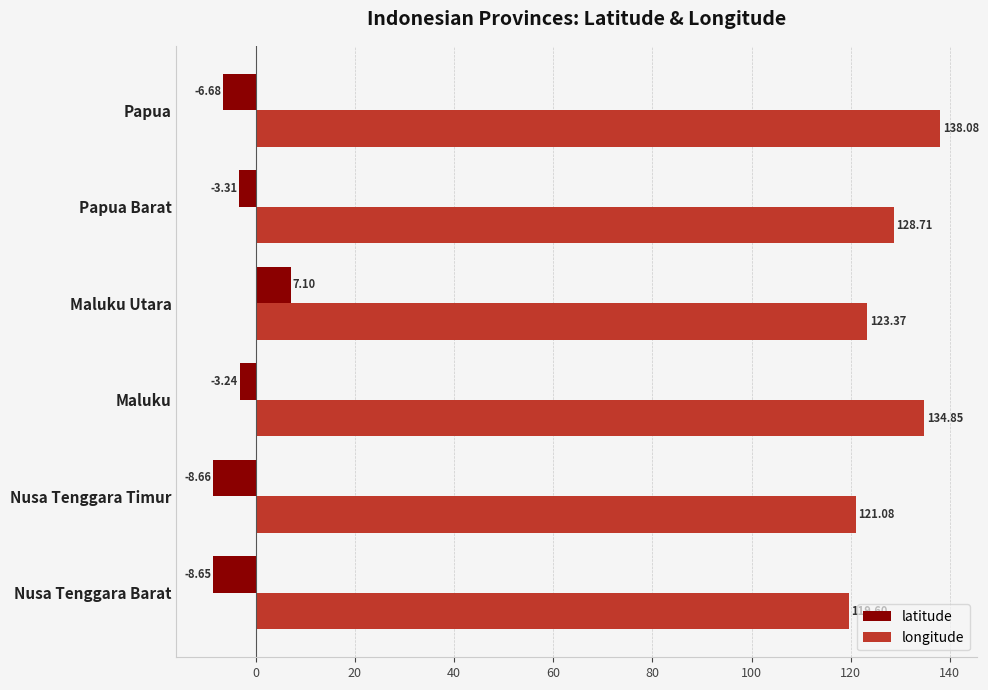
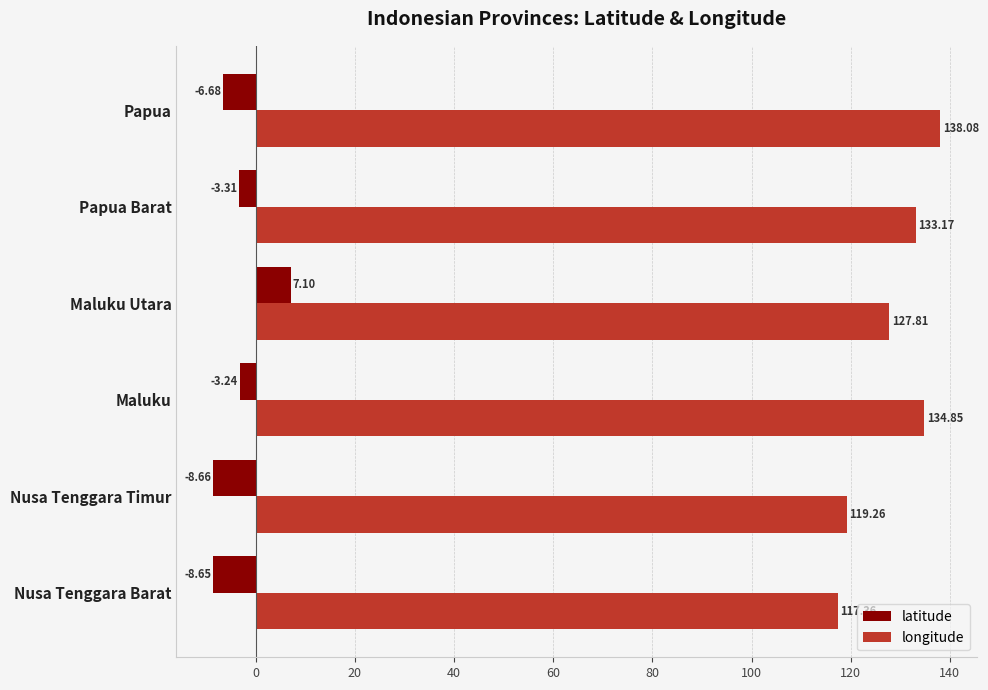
longitude, Papua Barat: 128.71 -> 133.17
longitude, Maluku Utara: 123.37 -> 127.81
longitude, Nusa Tenggara Timur: 121.08 -> 119.26
longitude, Nusa Tenggara Barat: 120 -> 117
